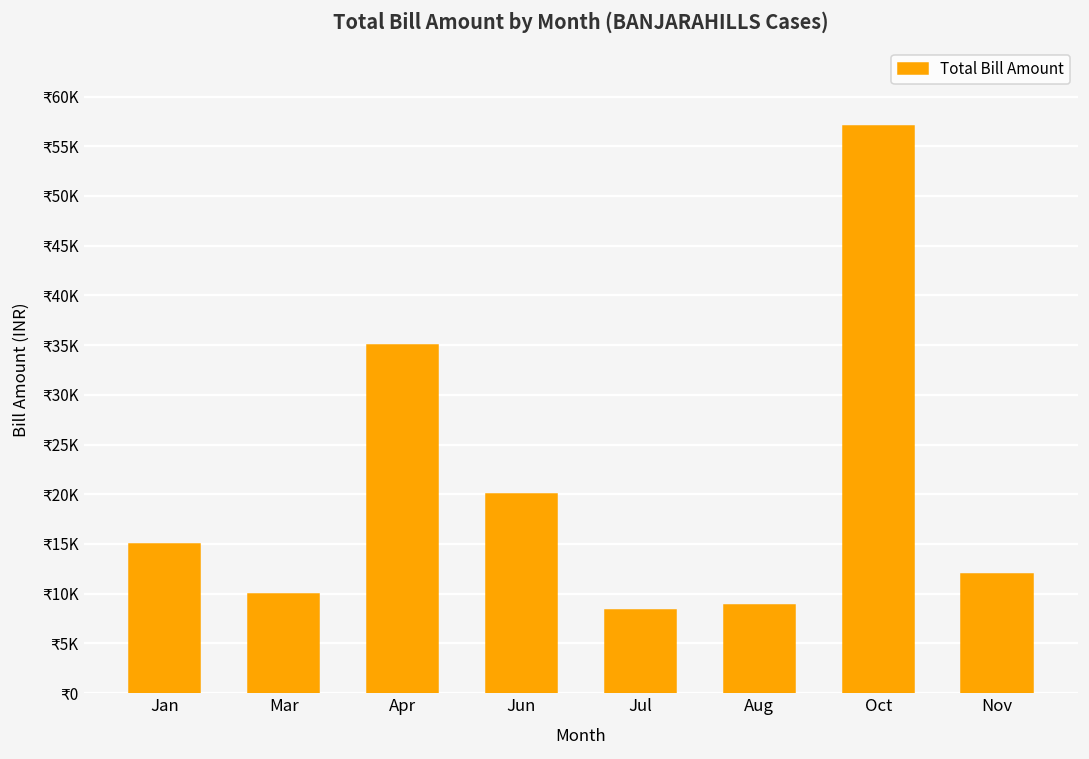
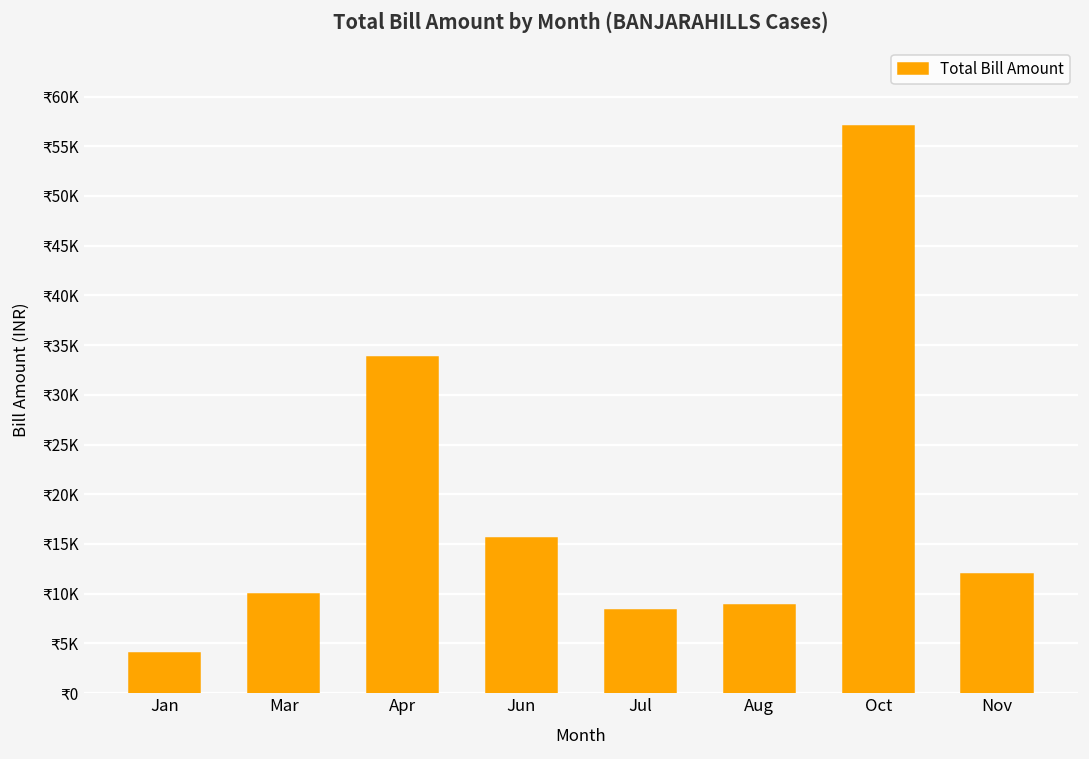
Jan: ₹15000 -> ₹4000
Apr: ₹35000 -> ₹34000
Jun: ₹20000 -> ₹16000
